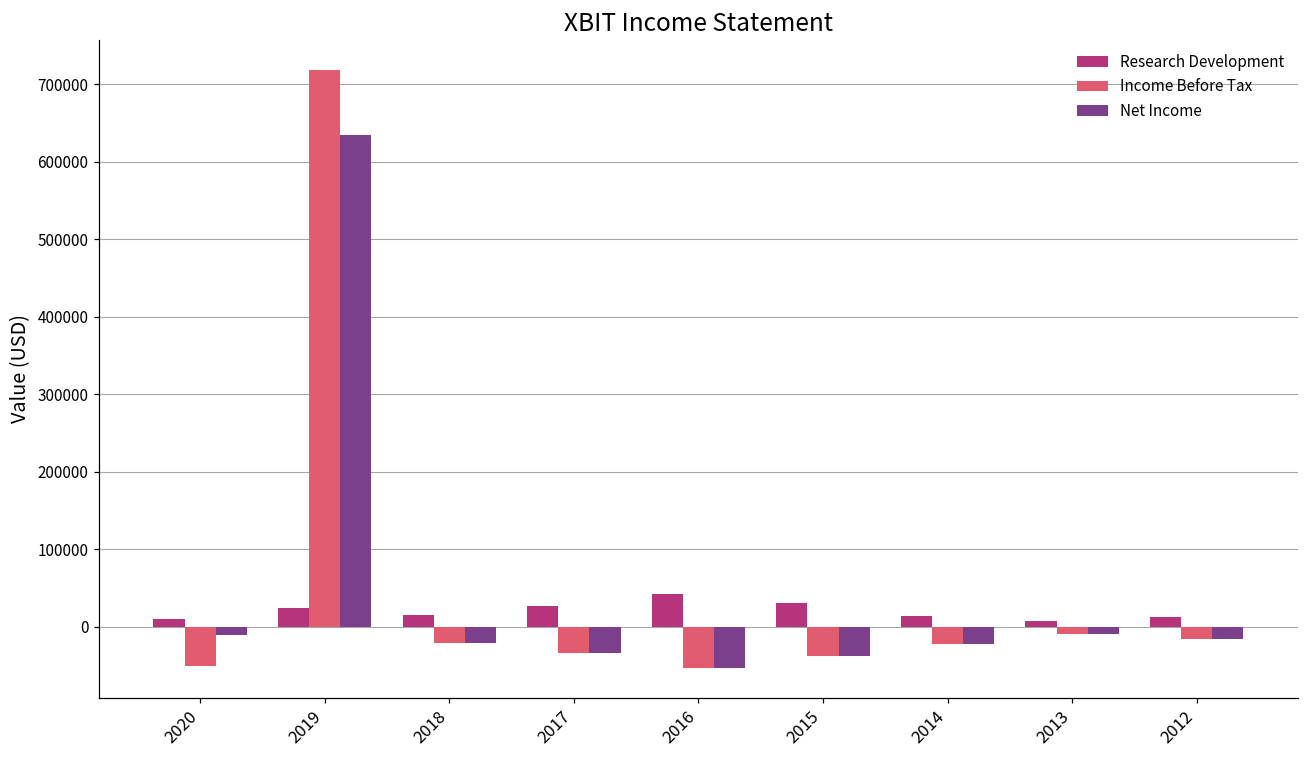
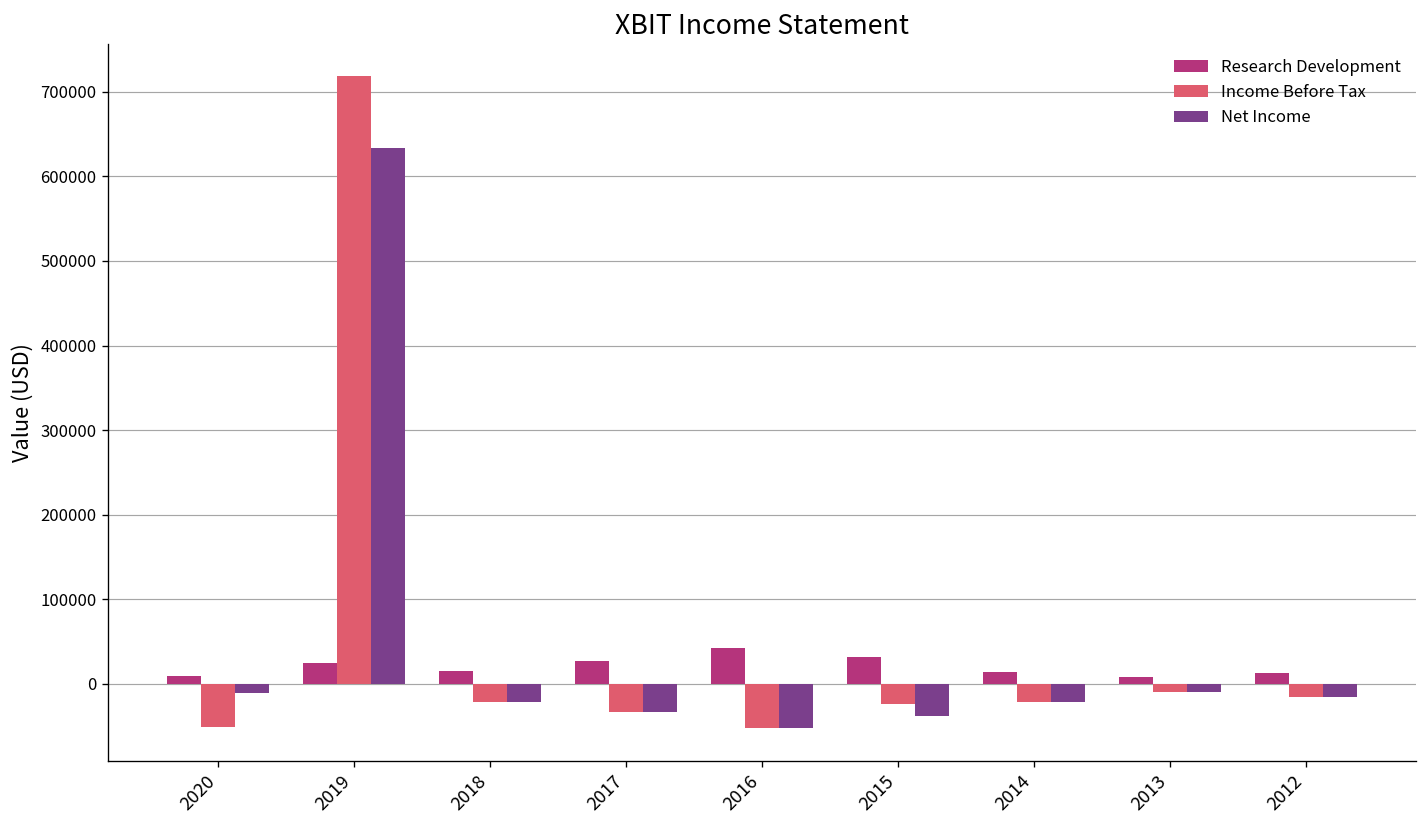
Income Before Tax, 2015: -40000 -> -20000
